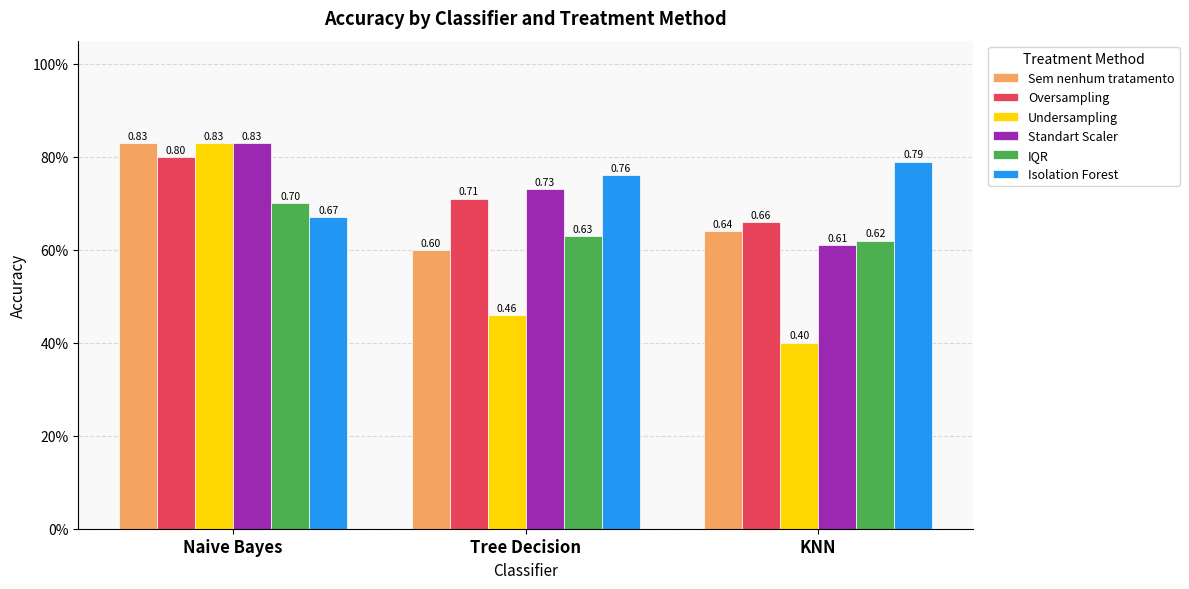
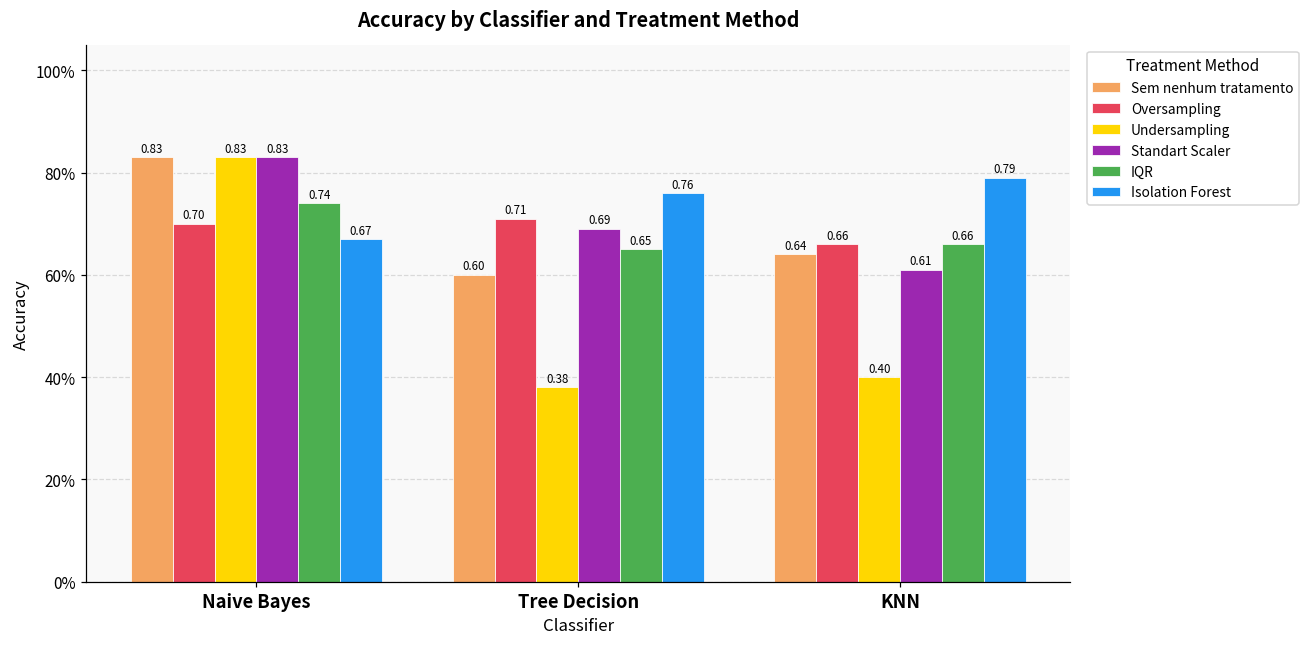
Oversampling, Naive Bayes: 0.80 -> 0.70
IQR, Naive Bayes: 0.70 -> 0.74
Undersampling, Tree Decision: 0.46 -> 0.38
Standart Scaler, Tree Decision: 0.73 -> 0.69
IQR, Tree Decision: 0.63 -> 0.65
IQR, KNN: 0.62 -> 0.66
